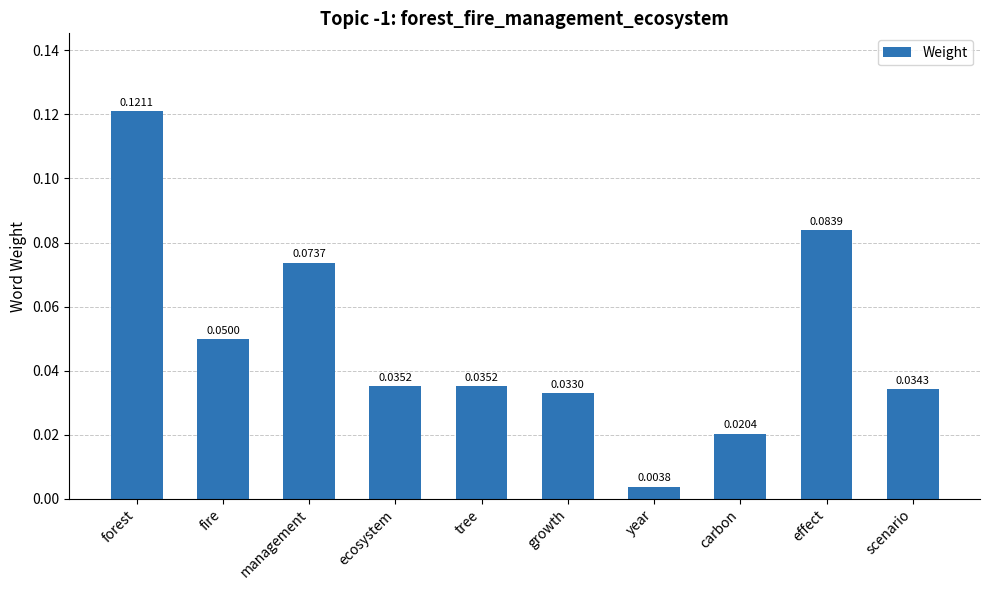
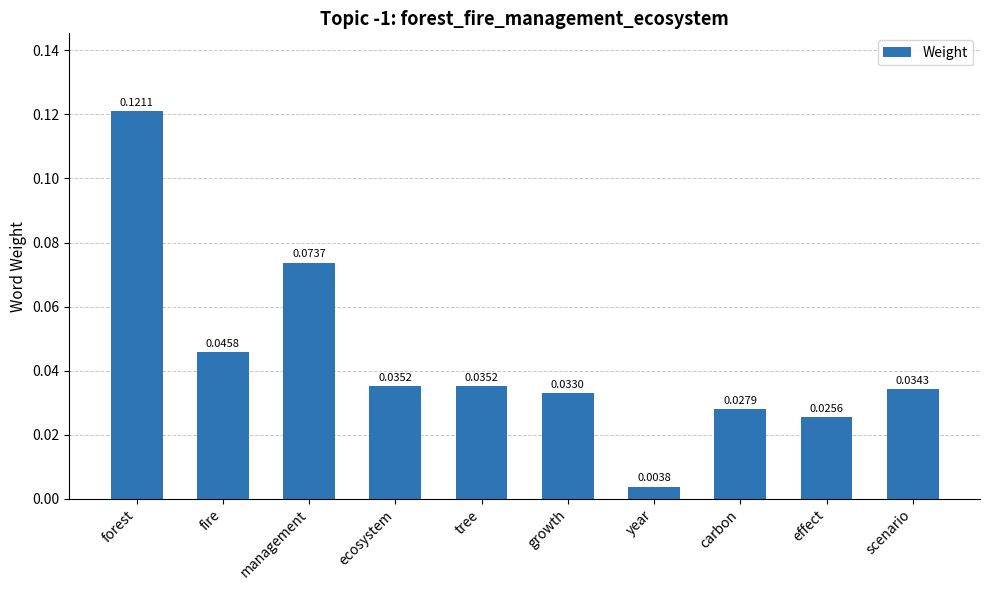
fire: 0.0500 -> 0.0458
carbon: 0.0204 -> 0.0279
effect: 0.0839 -> 0.0256
